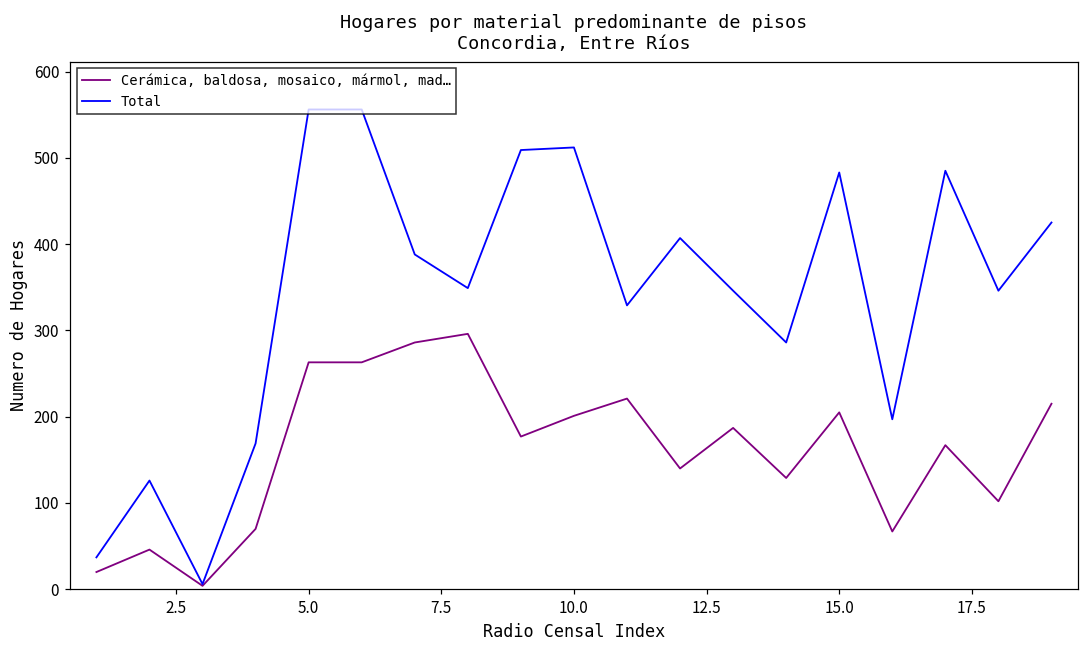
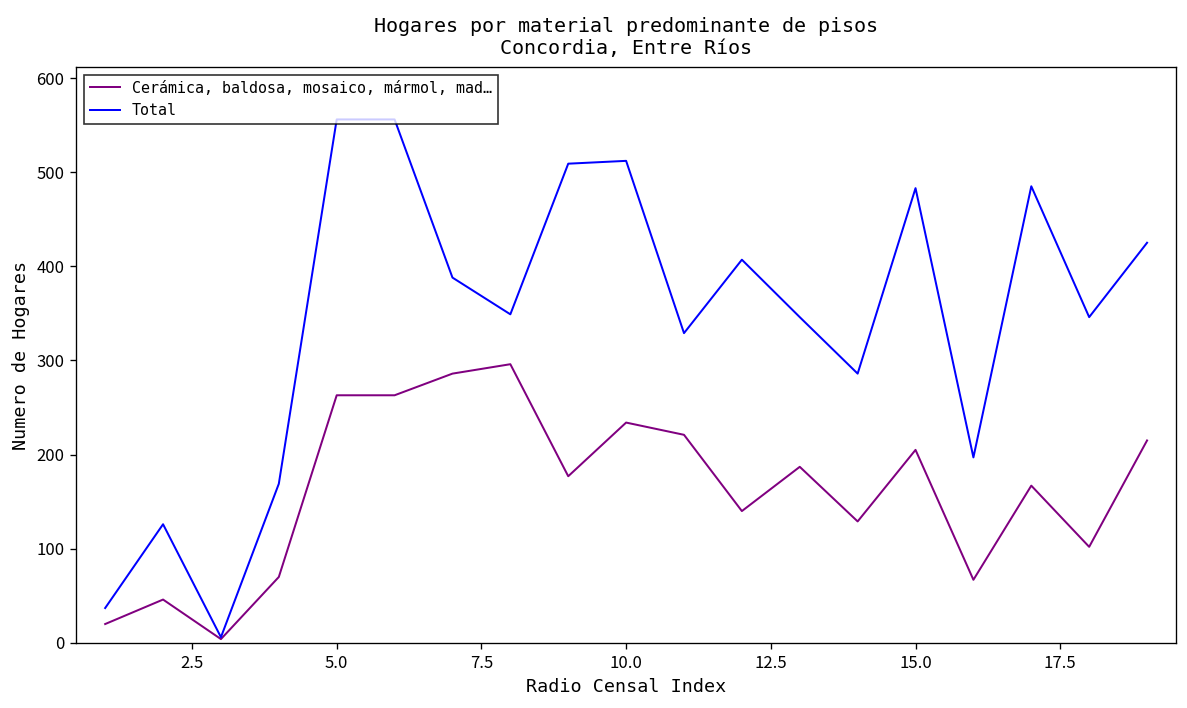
Cerámica, baldosa, mosaico, mármol, mad…, 10.0: 200 -> 230
